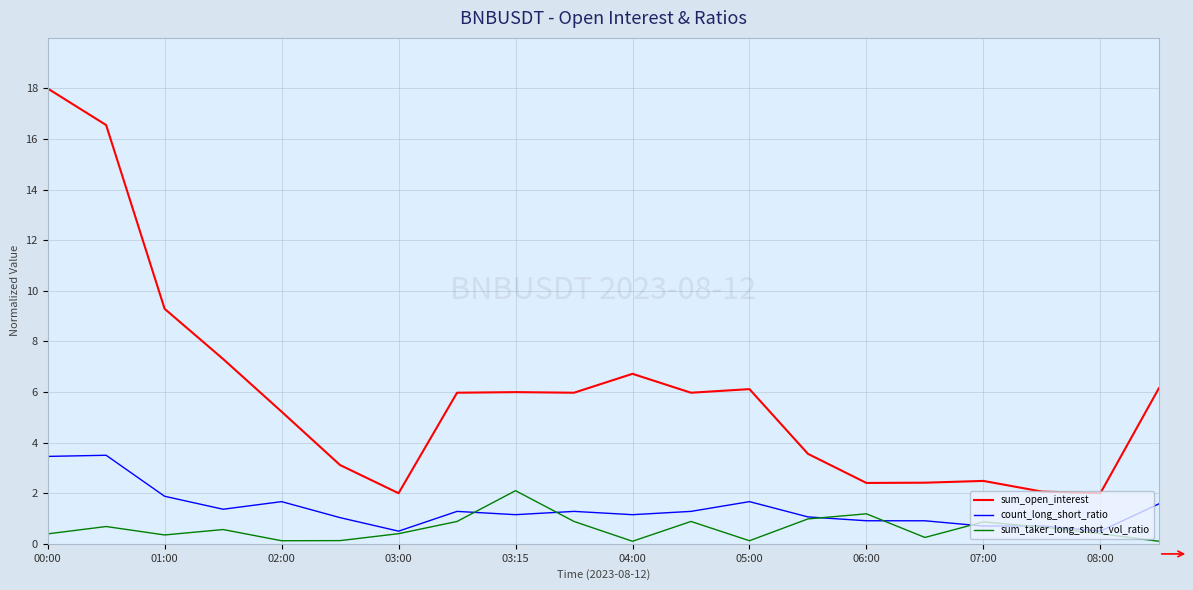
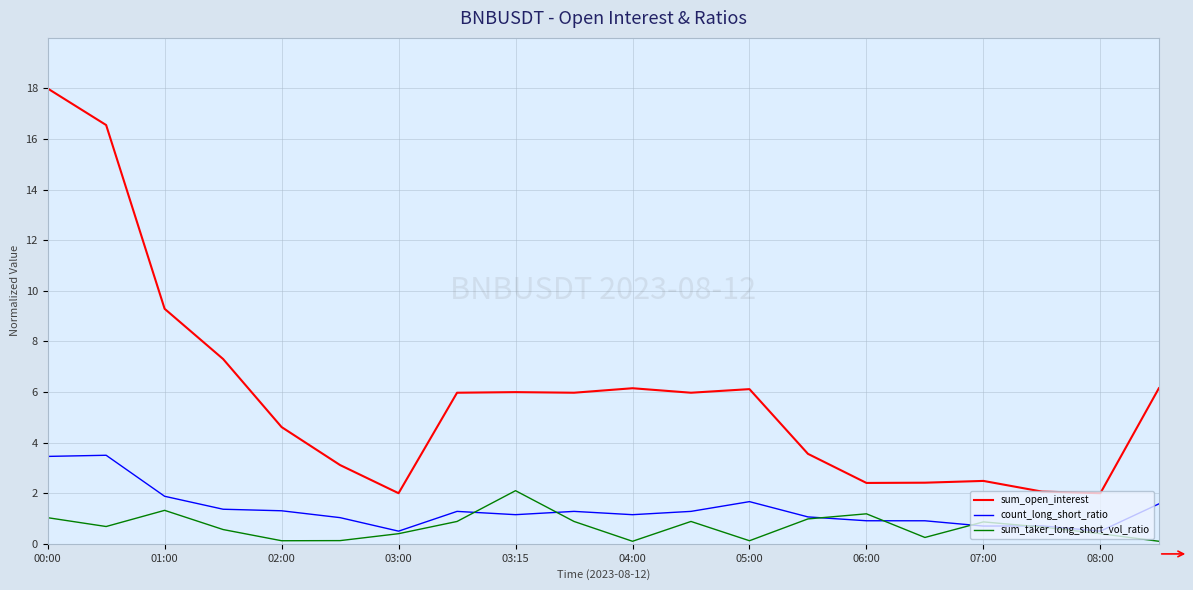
sum_taker_long_short_vol_ratio, 00:00: 0.4 -> 1.0
sum_taker_long_short_vol_ratio, 01:00: 0.3 -> 1.3
sum_open_interest, 02:00: 5.2 -> 4.6
count_long_short_ratio, 02:00: 1.7 -> 1.3
sum_open_interest, 04:00: 6.7 -> 6.1
